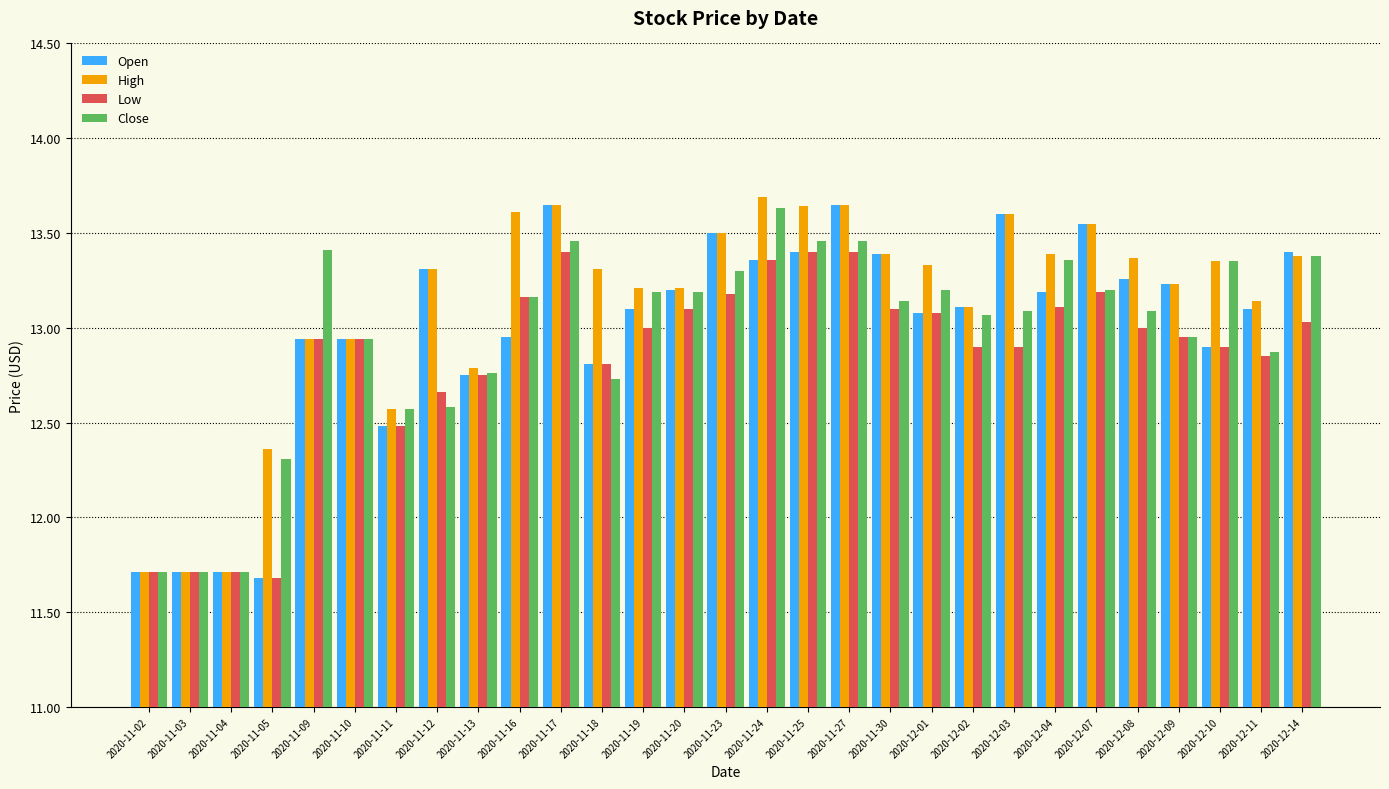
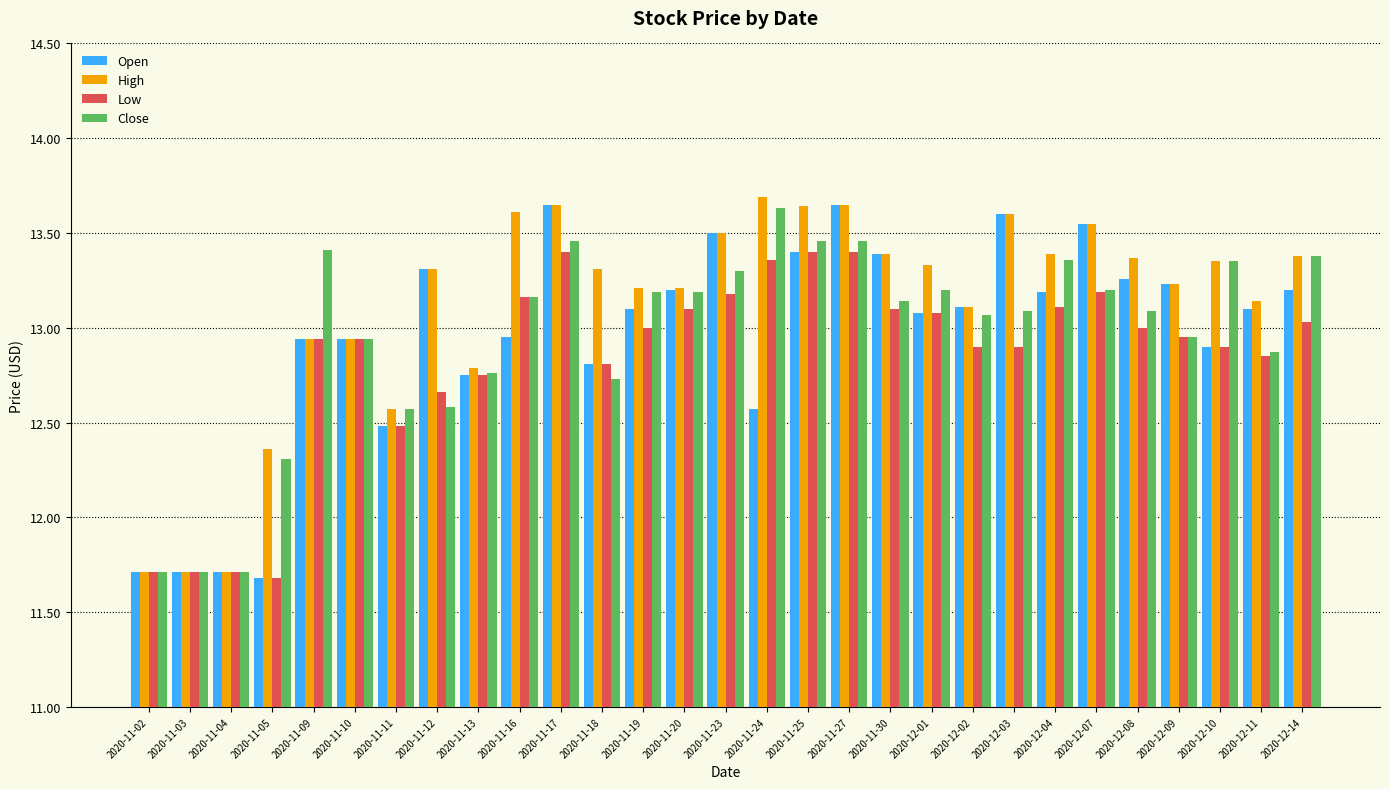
Open, 2020-11-24: 13.36 -> 12.57
Open, 2020-12-14: 13.4 -> 13.2
